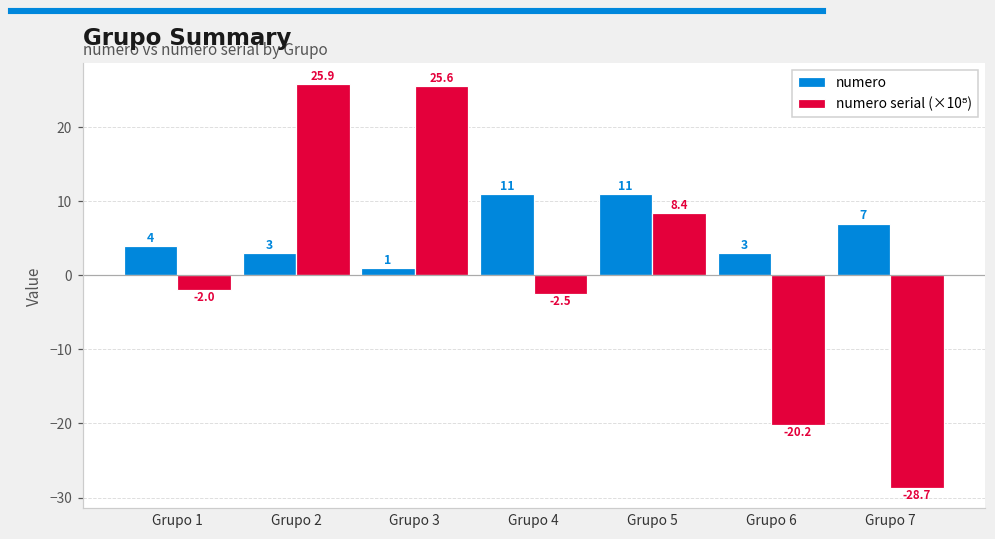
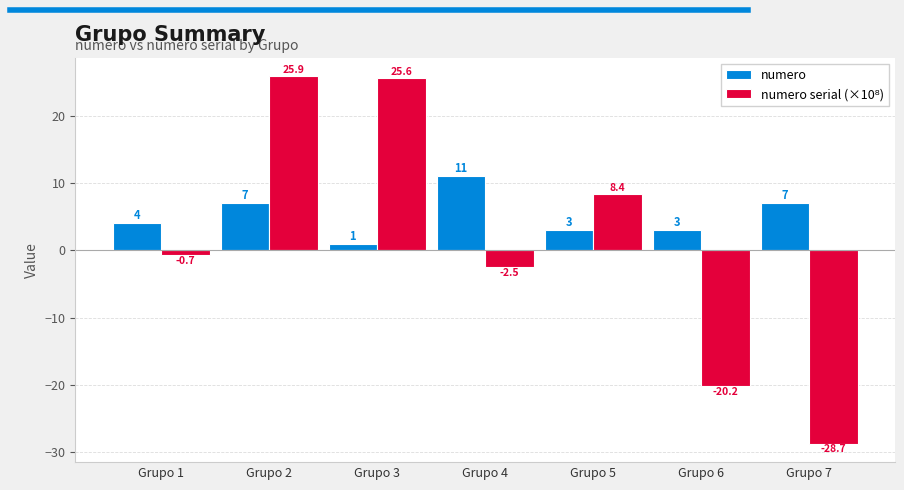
numero serial (×10⁸), Grupo 1: -2.0 -> -0.7
numero, Grupo 2: 3 -> 7
numero, Grupo 5: 11 -> 3
